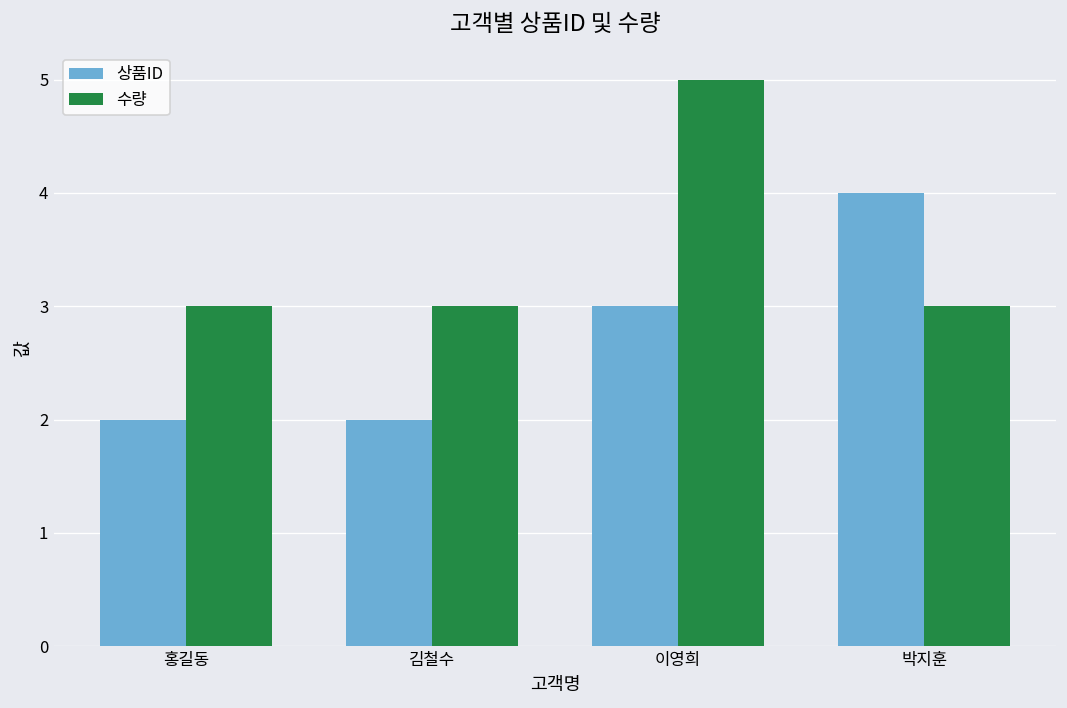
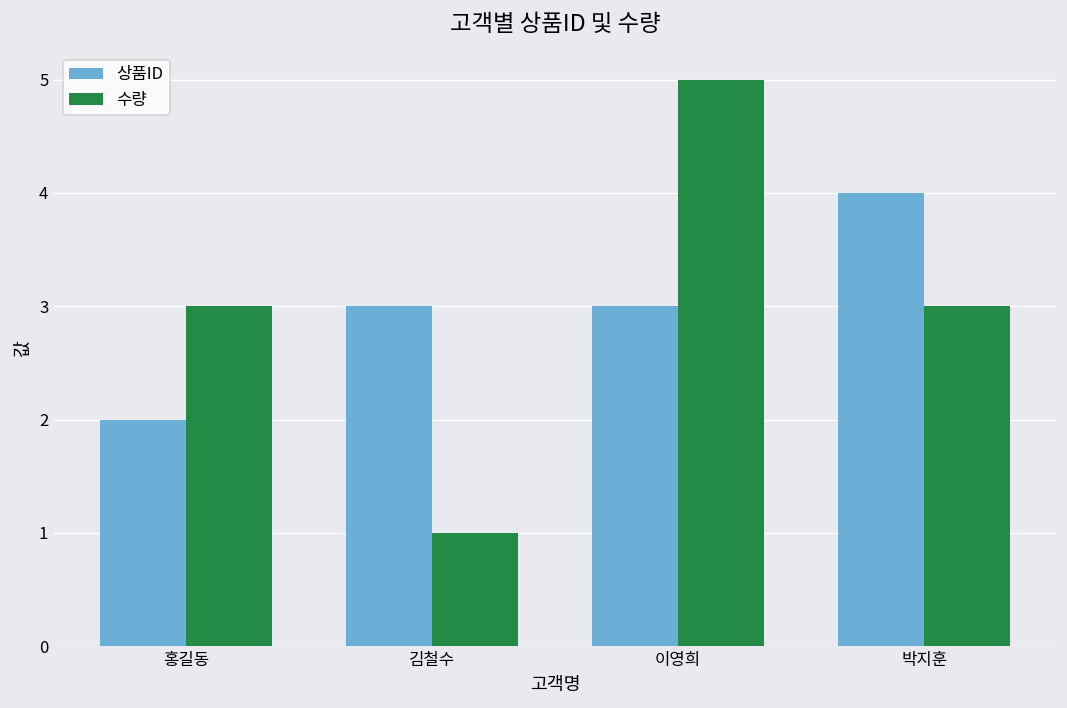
상품ID, 김철수: 2 -> 3
수량, 김철수: 3 -> 1
